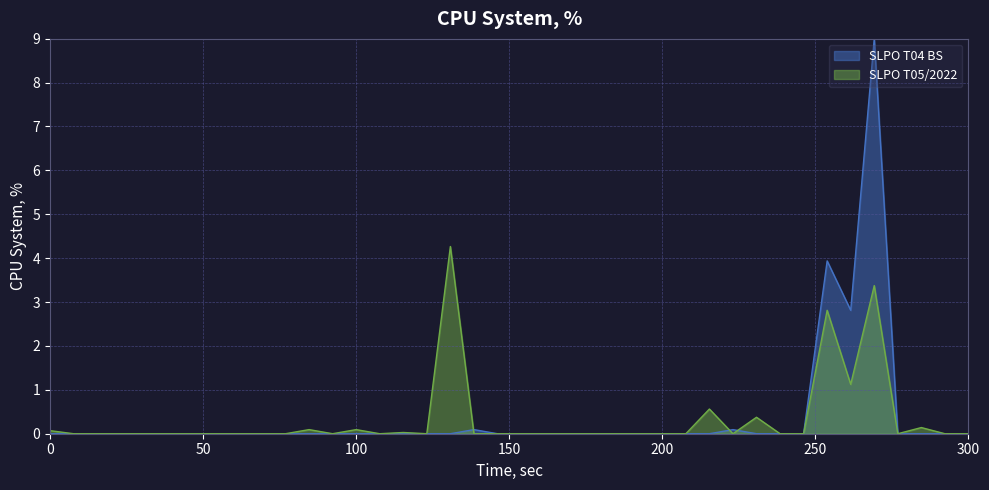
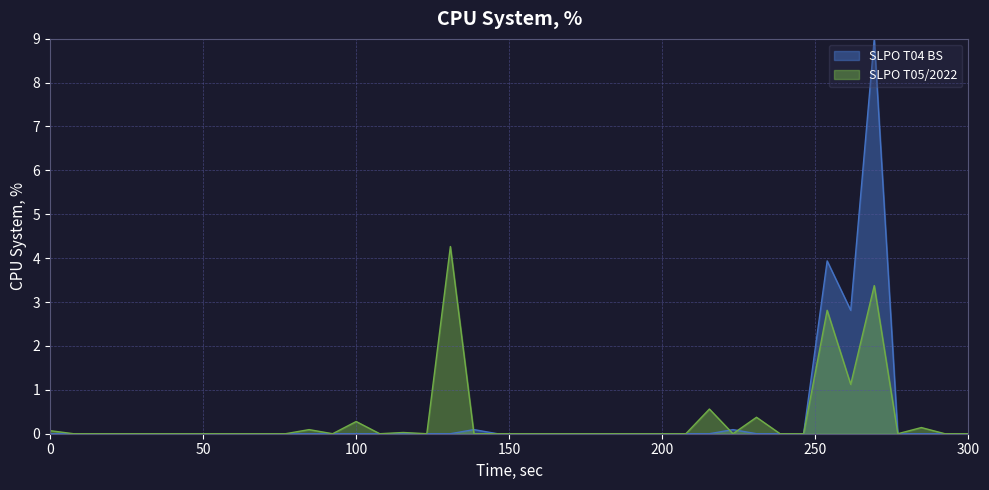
SLPO T05/2022, 100: 0.1 -> 0.3
